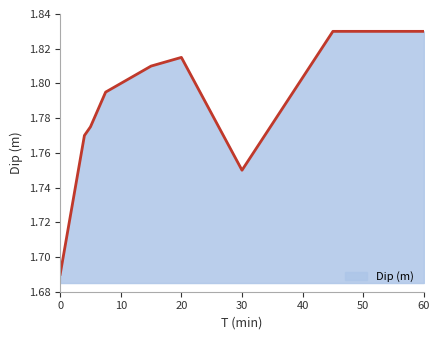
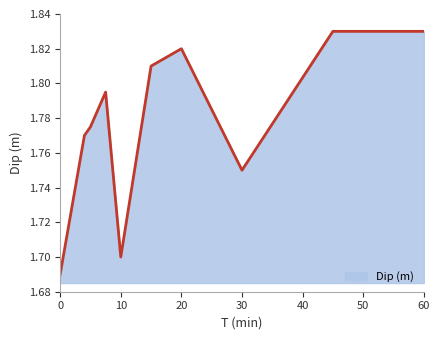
10: 1.8 -> 1.7
20: 1.815 -> 1.820
